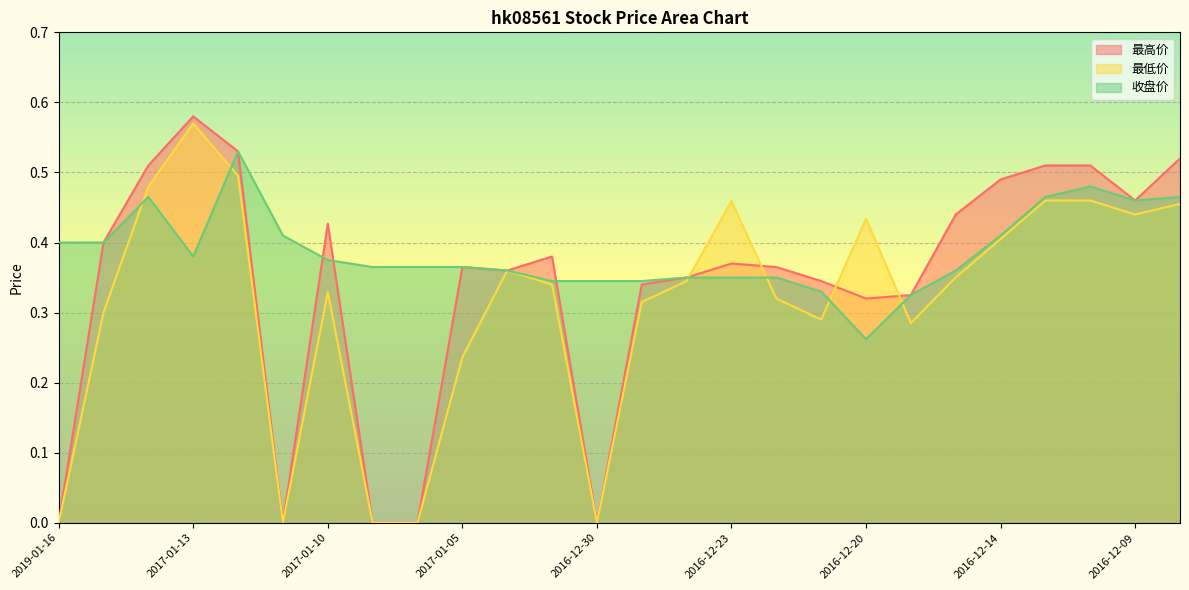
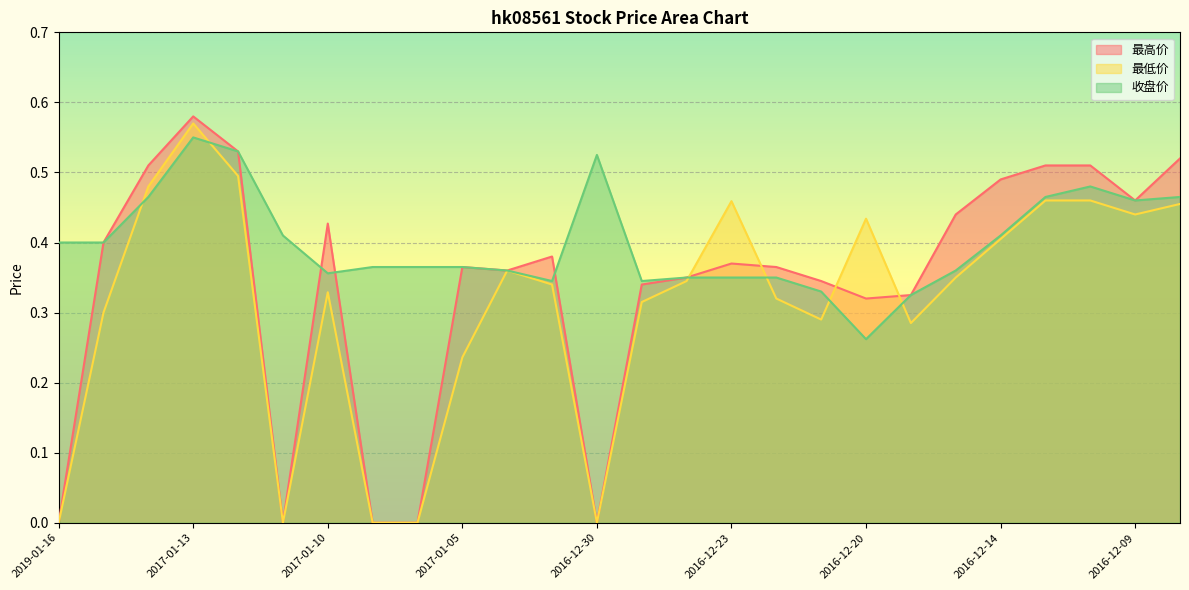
收盘价, 2017-01-13: 0.38 -> 0.55
收盘价, 2017-01-10: 0.38 -> 0.36
收盘价, 2016-12-30: 0.35 -> 0.53
